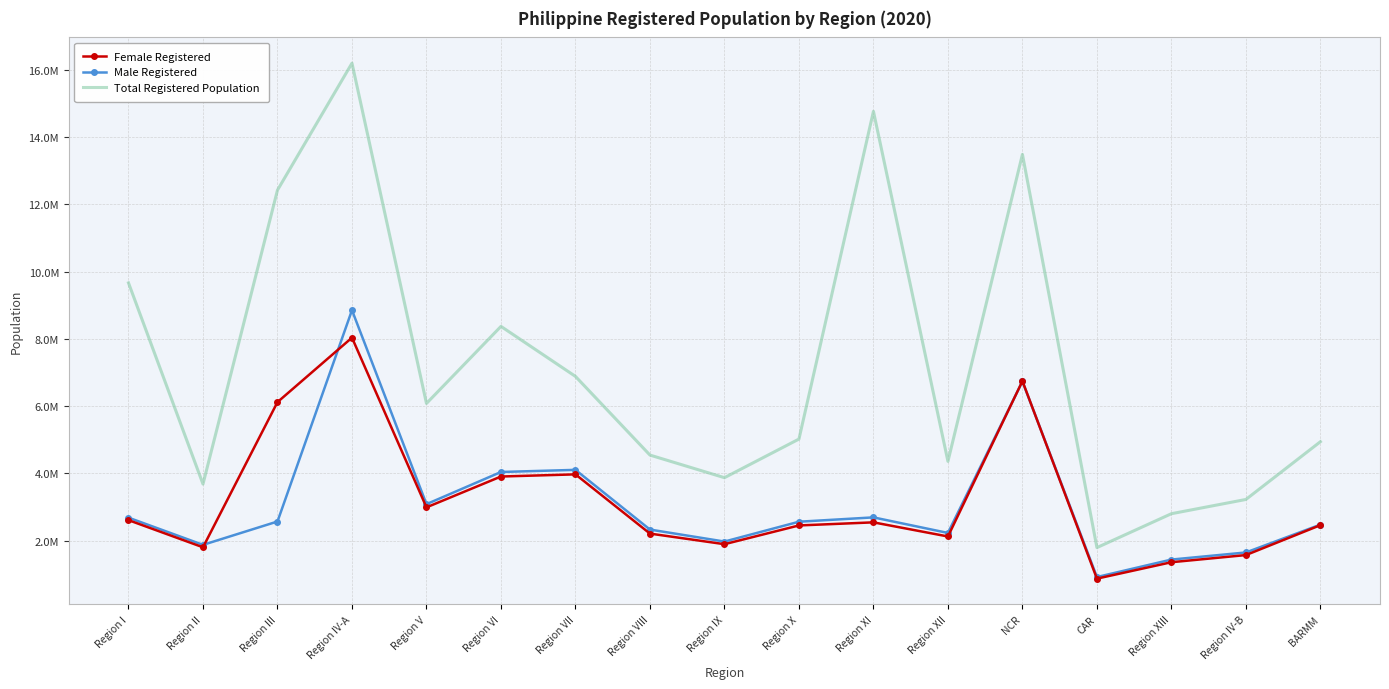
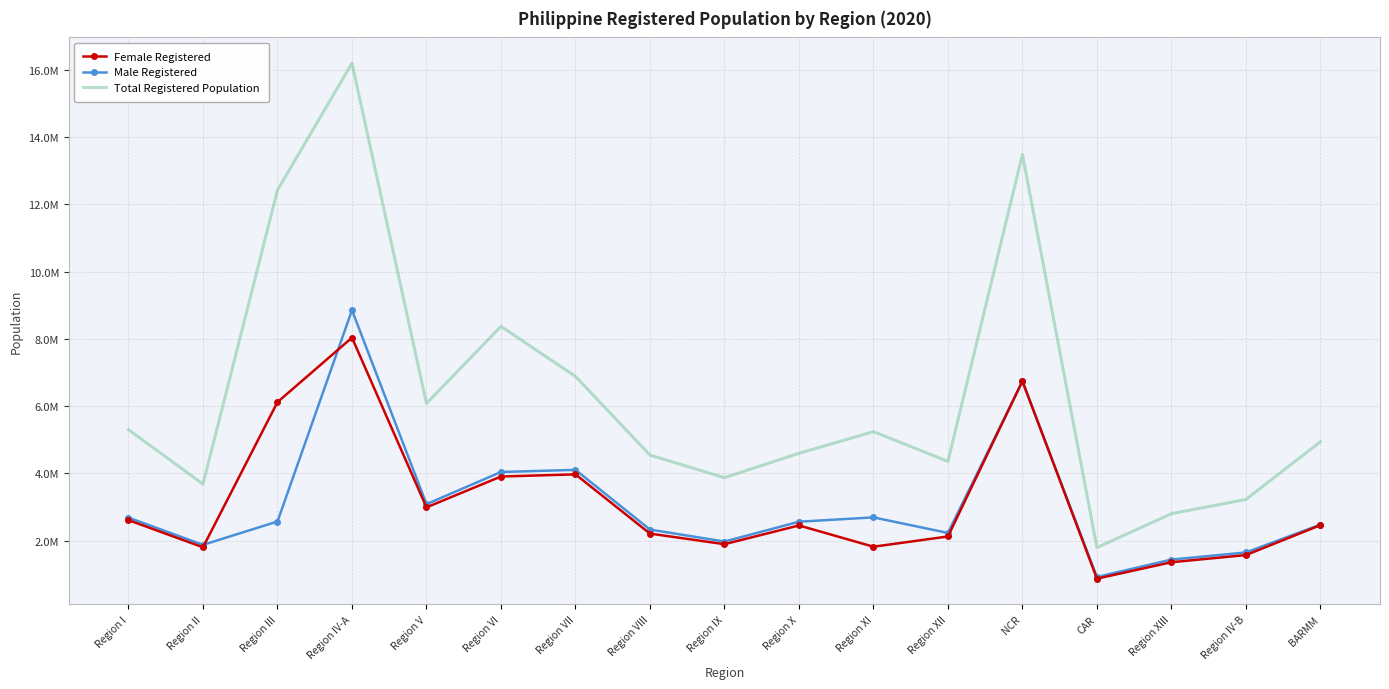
Total Registered Population, Region I: 9700000 -> 5300000
Total Registered Population, Region X: 5000000 -> 4600000
Female Registered, Region XI: 2500000 -> 1800000
Total Registered Population, Region XI: 14800000 -> 5200000
